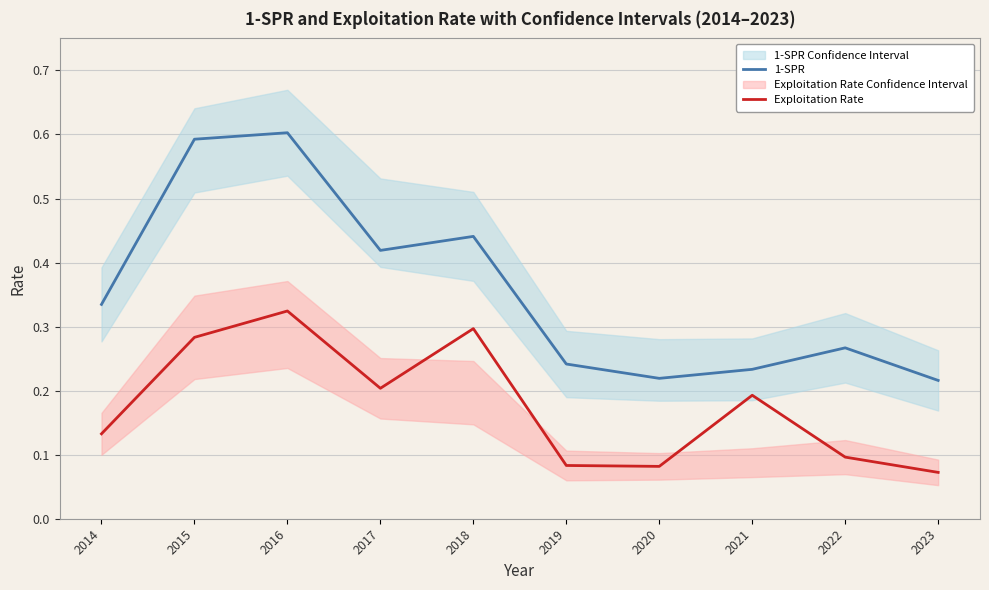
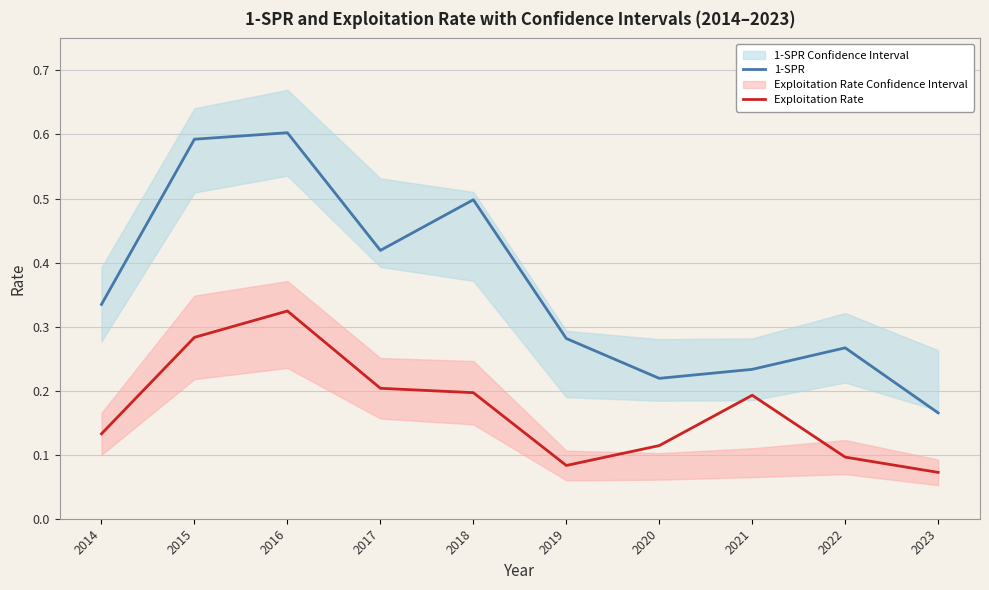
1-SPR, 2018: 0.44 -> 0.50
Exploitation Rate, 2018: 0.30 -> 0.20
1-SPR, 2019: 0.24 -> 0.28
Exploitation Rate, 2020: 0.08 -> 0.11
1-SPR, 2023: 0.22 -> 0.17
